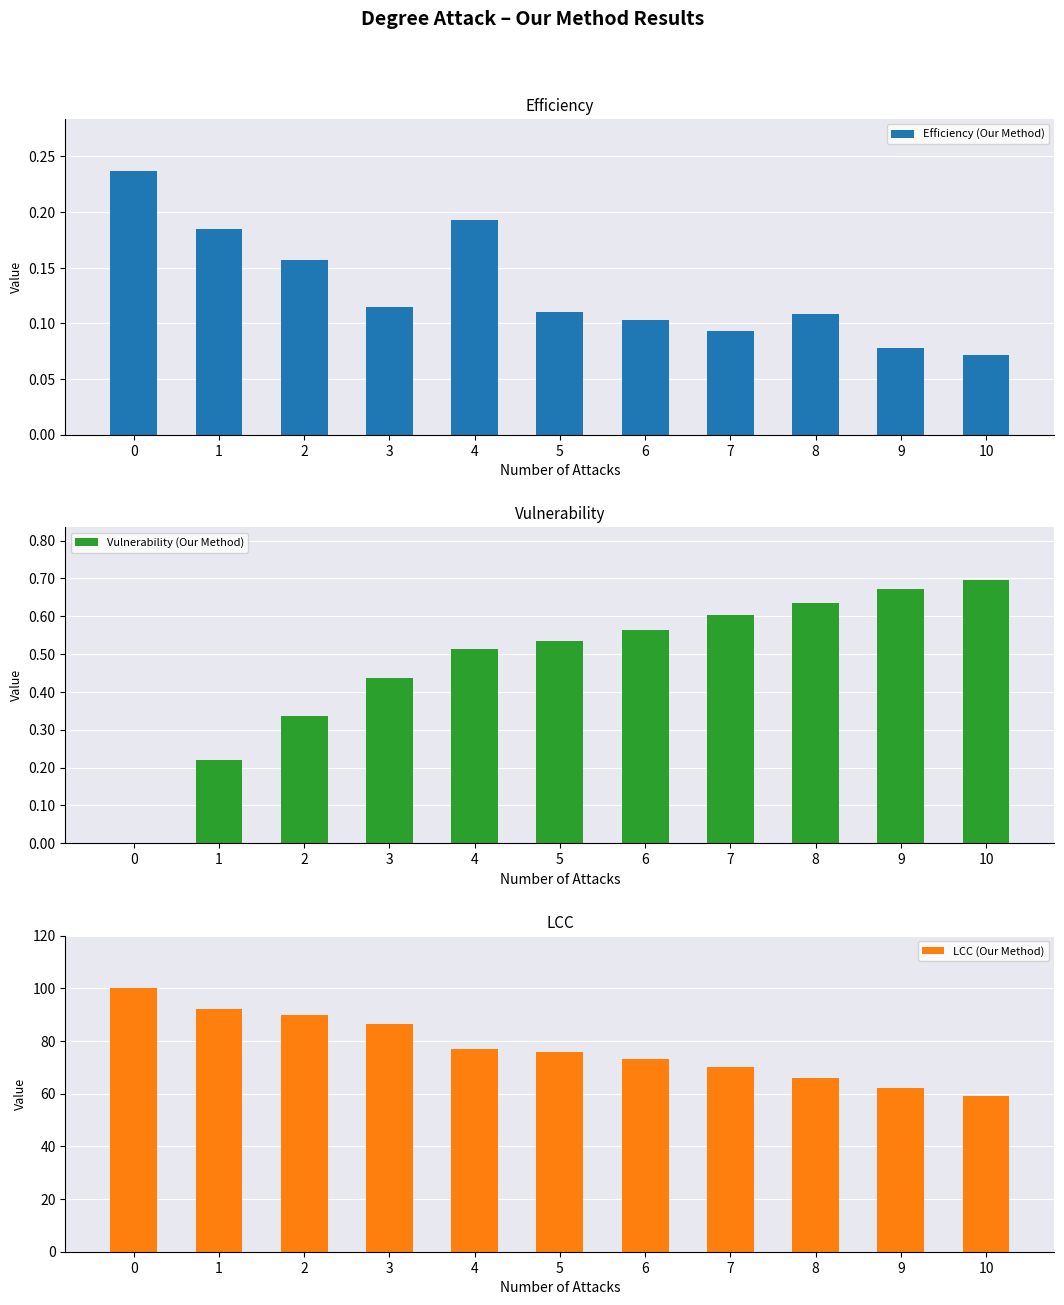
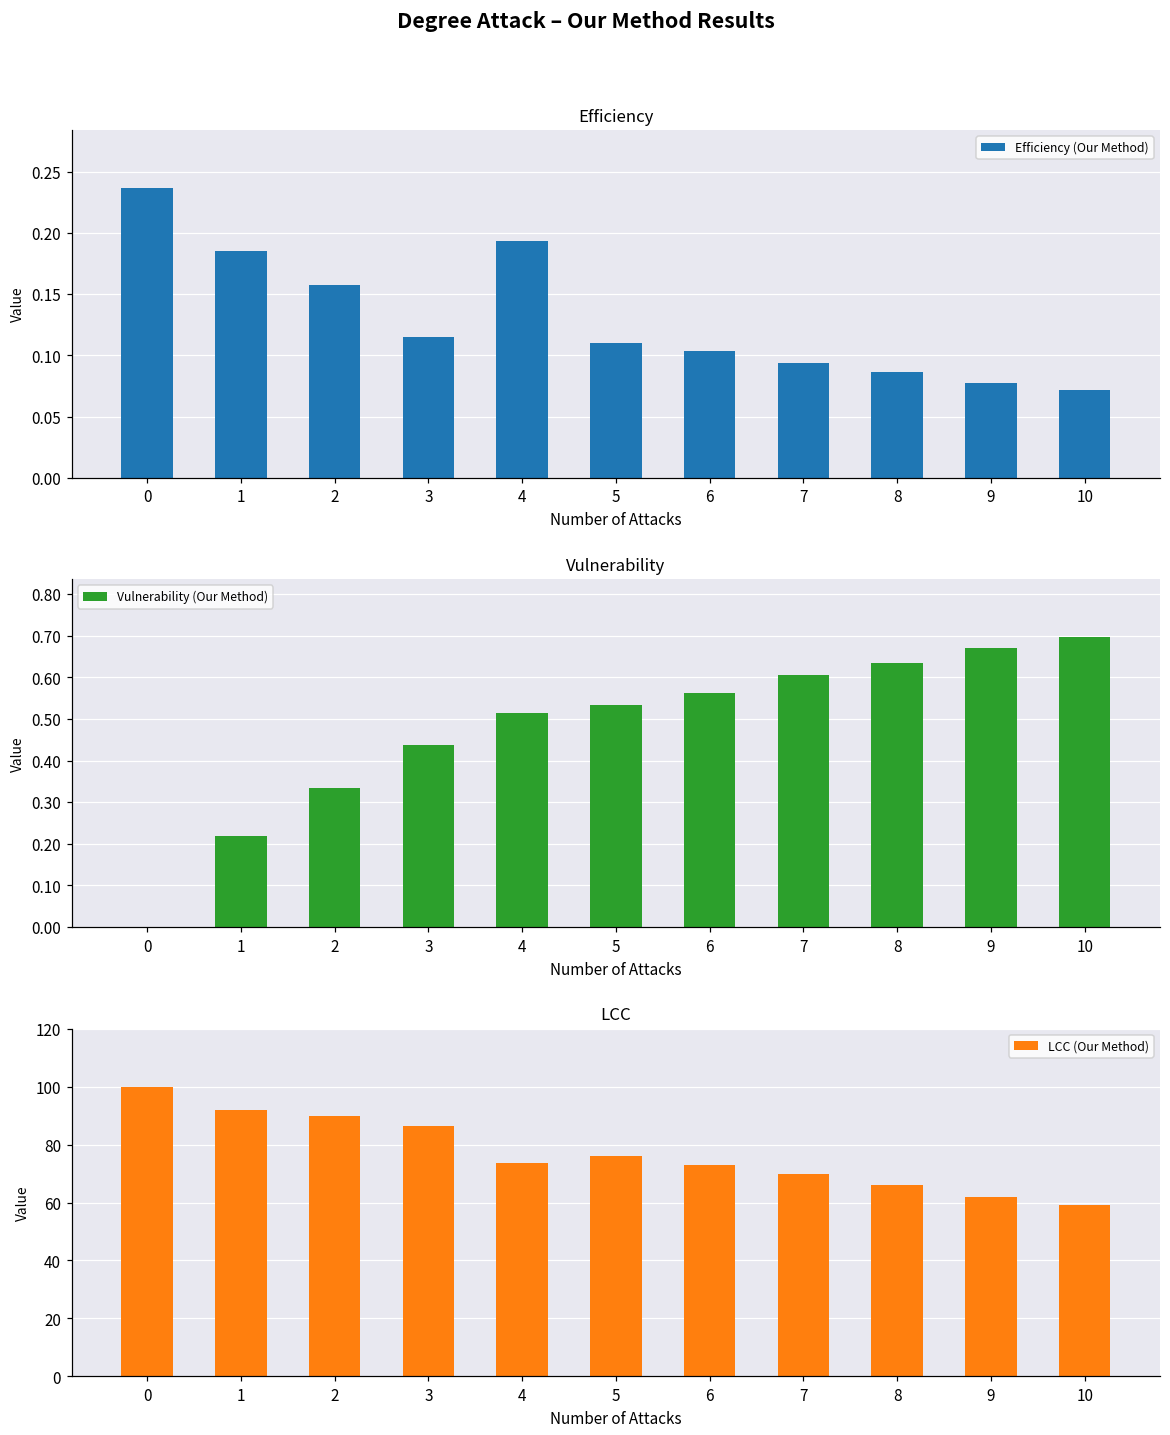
Efficiency, 8: 0.108 -> 0.087
LCC, 4: 77 -> 74
